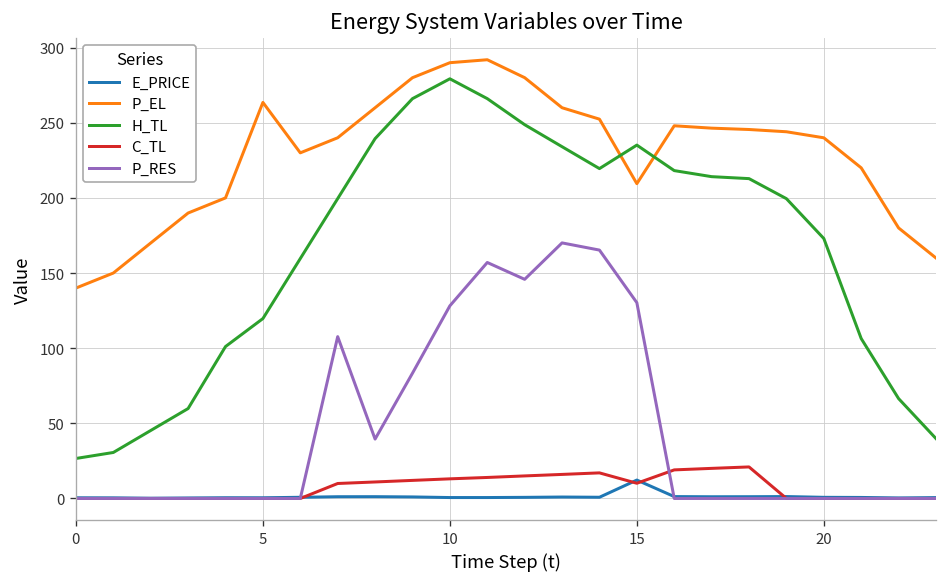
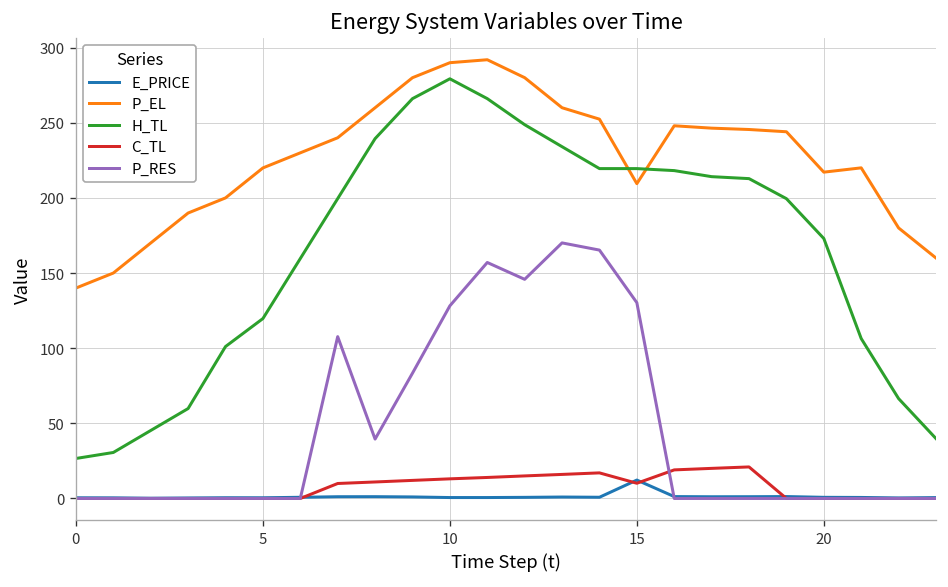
P_EL, 5: 264 -> 220
H_TL, 15: 235 -> 220
P_EL, 20: 240 -> 217
